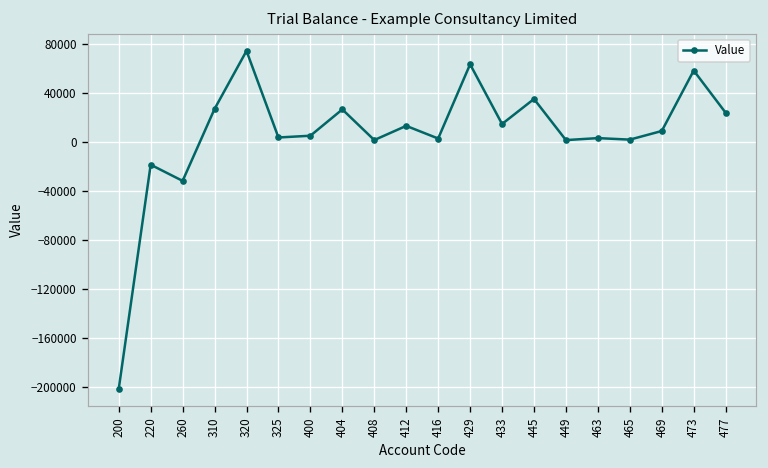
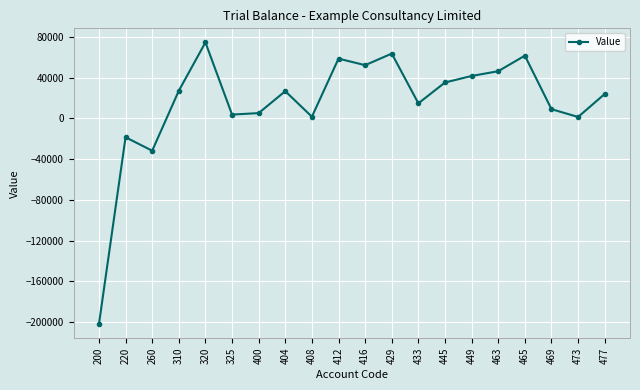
412: 13000 -> 59000
416: 3000 -> 52000
449: 2000 -> 42000
463: 3000 -> 46000
465: 2000 -> 62000
473: 58000 -> 1000
